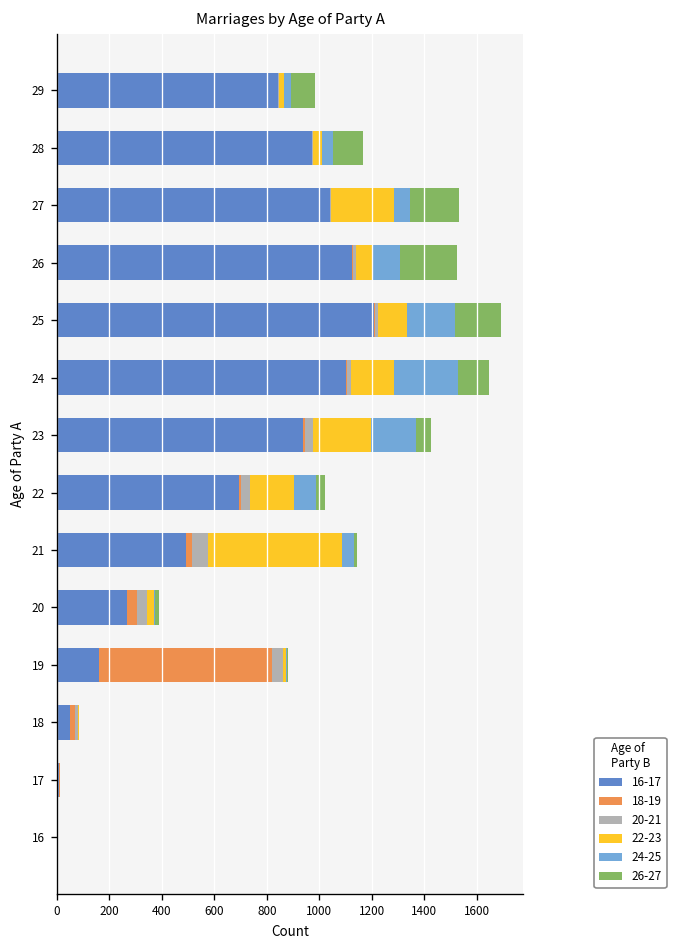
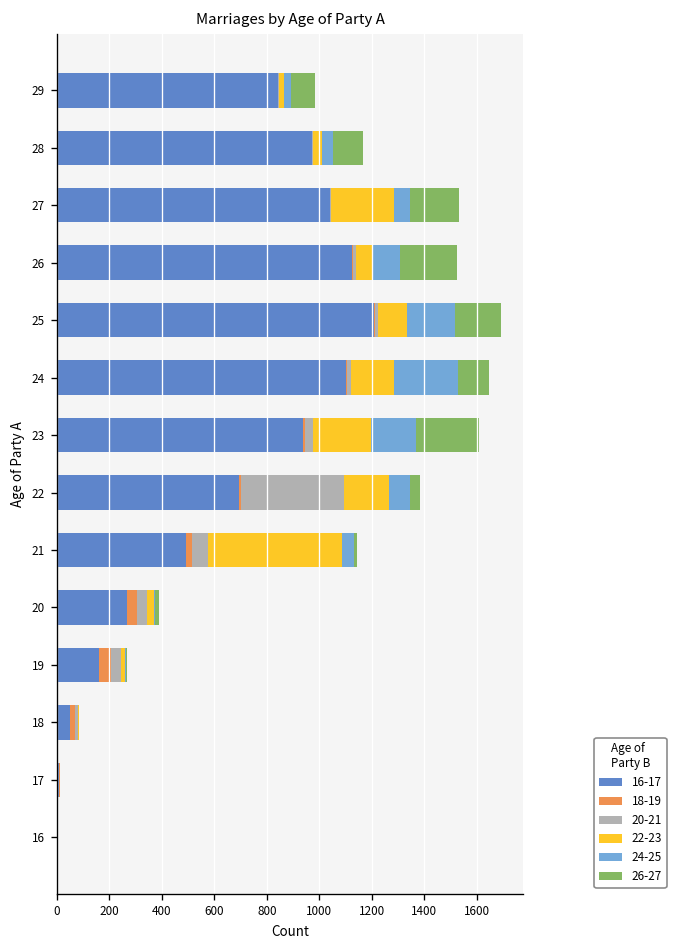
26-27, 23: 60 -> 240
20-21, 22: 30 -> 390
18-19, 19: 660 -> 50
